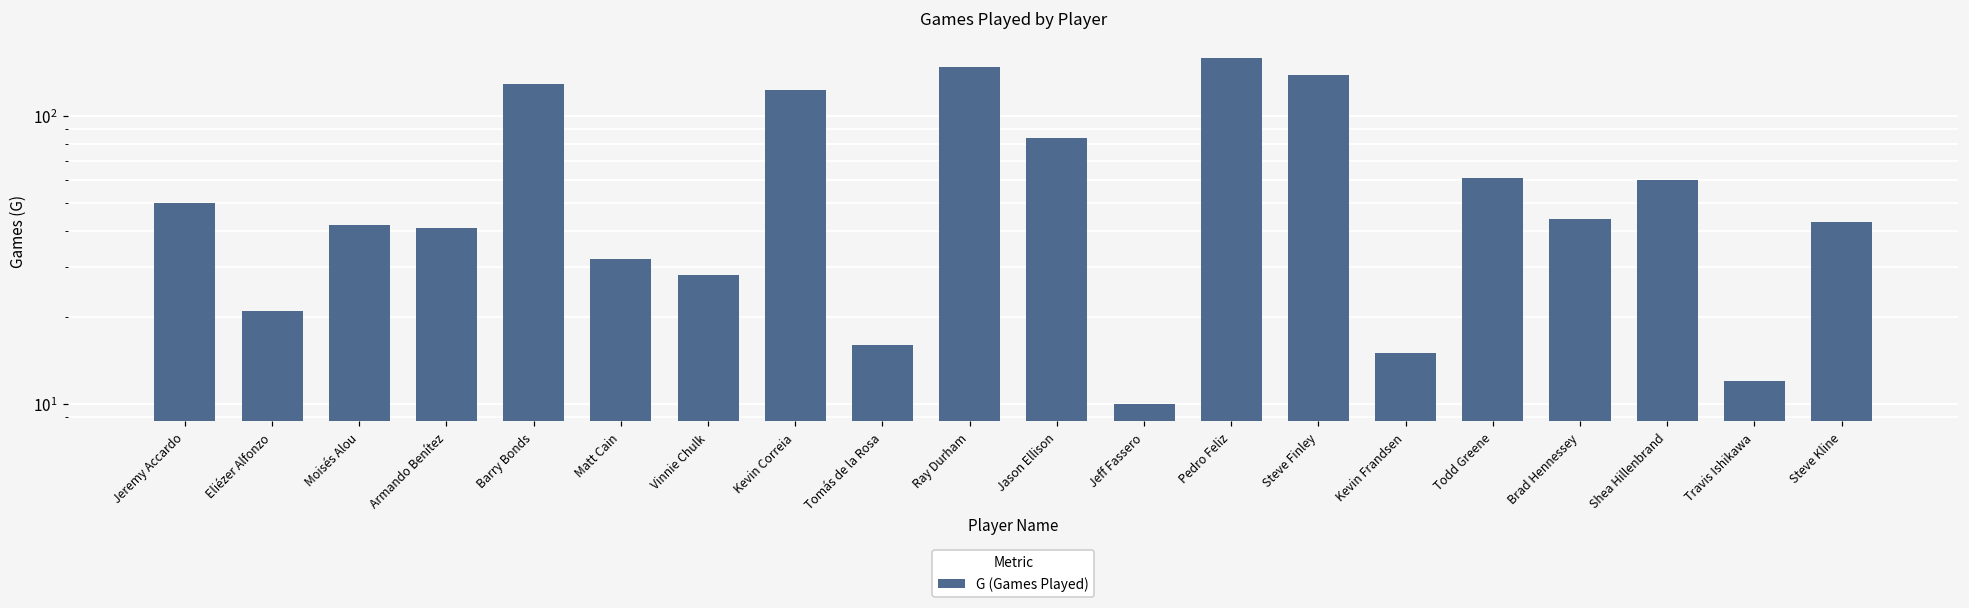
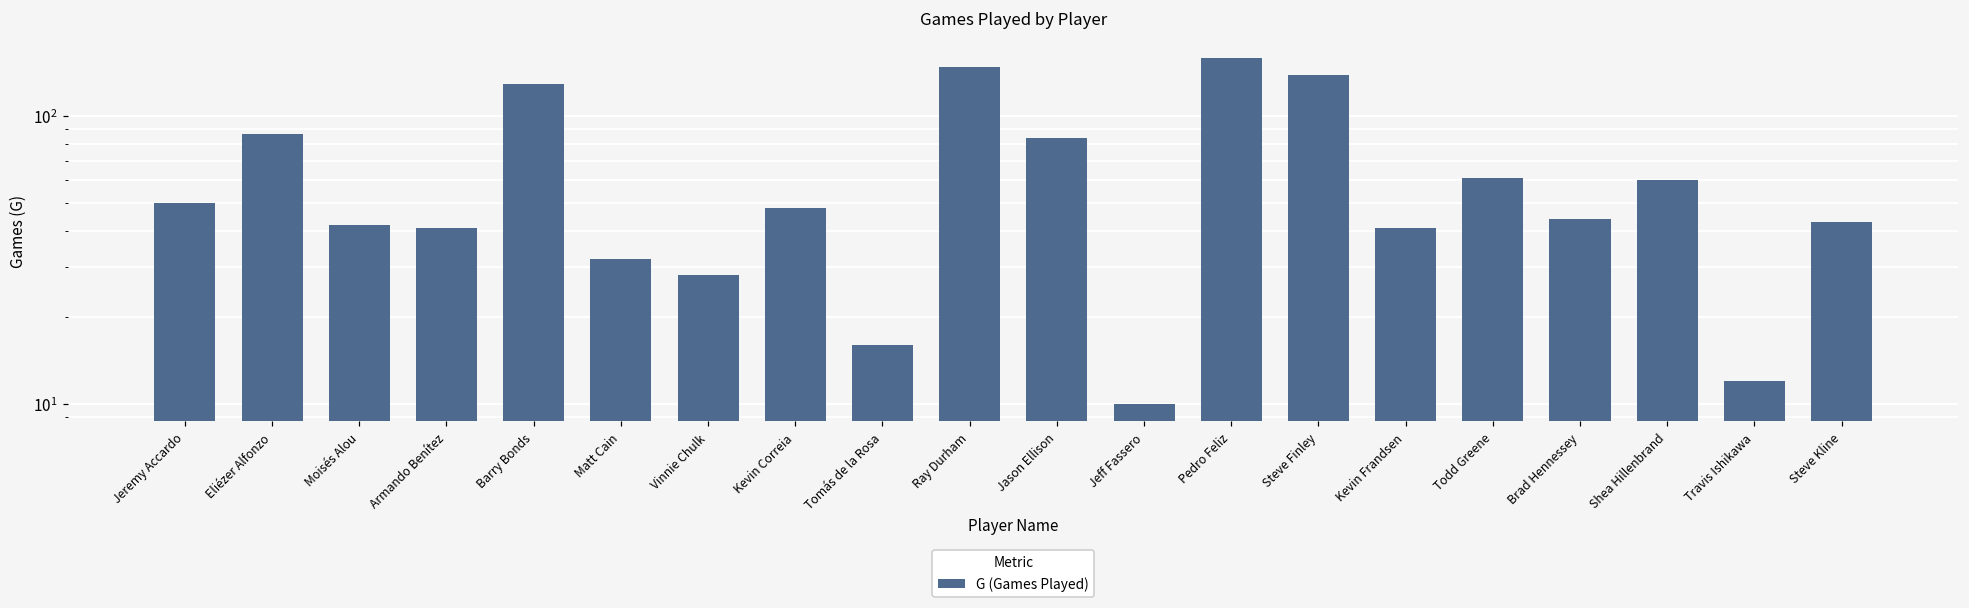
Eliézer Alfonzo: 21 -> 87
Kevin Correia: 120 -> 48
Kevin Frandsen: 15 -> 41
